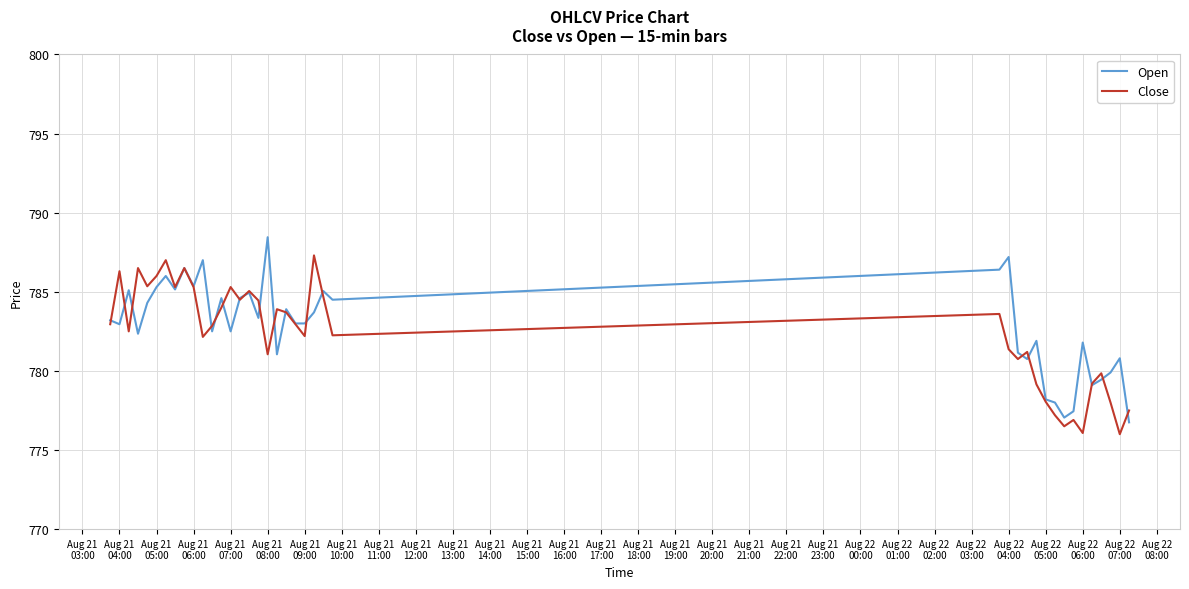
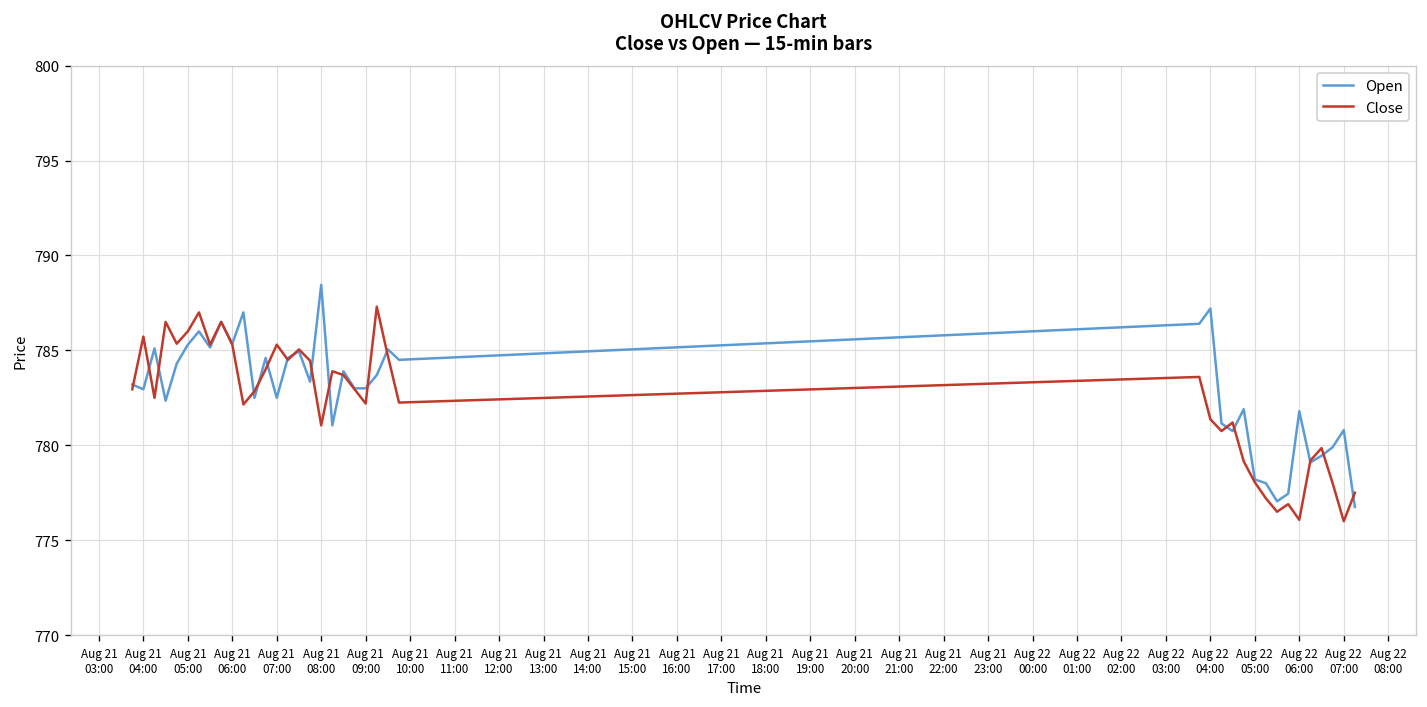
Close, Aug 21 04:00: 786.3 -> 785.7
